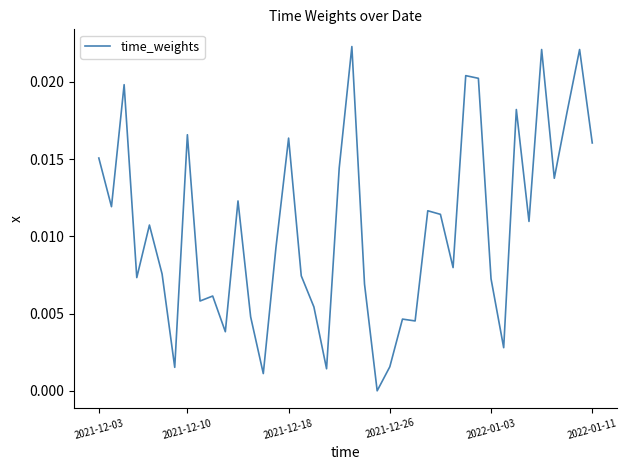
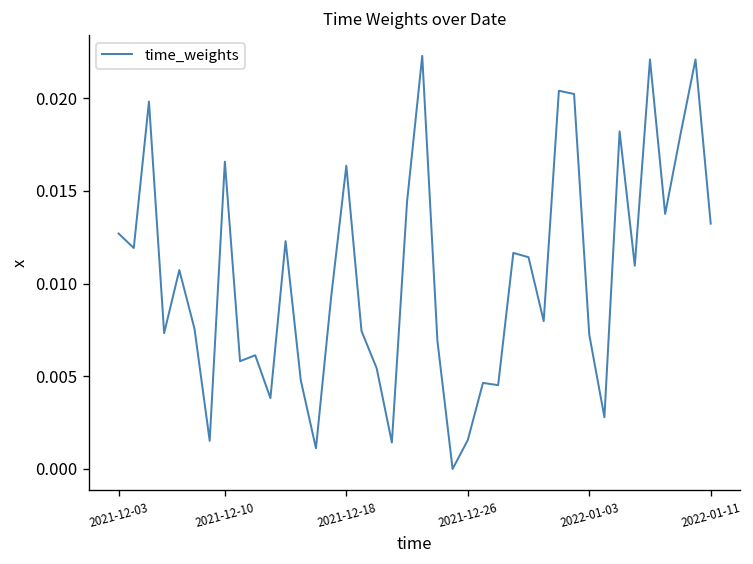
2021-12-03: 0.0151 -> 0.0127
2022-01-11: 0.0160 -> 0.0132
